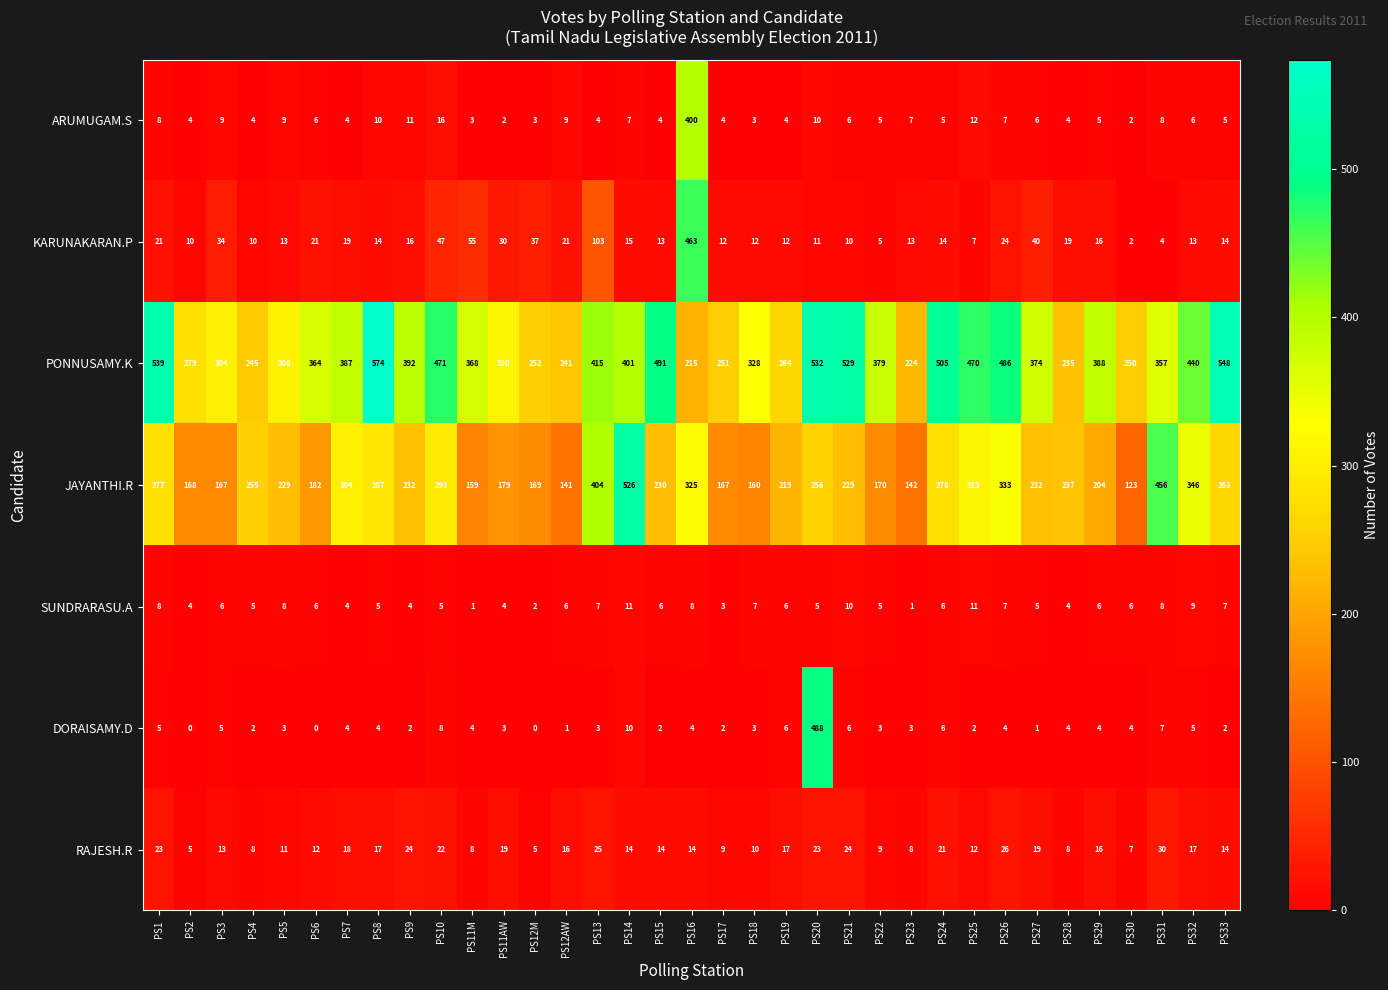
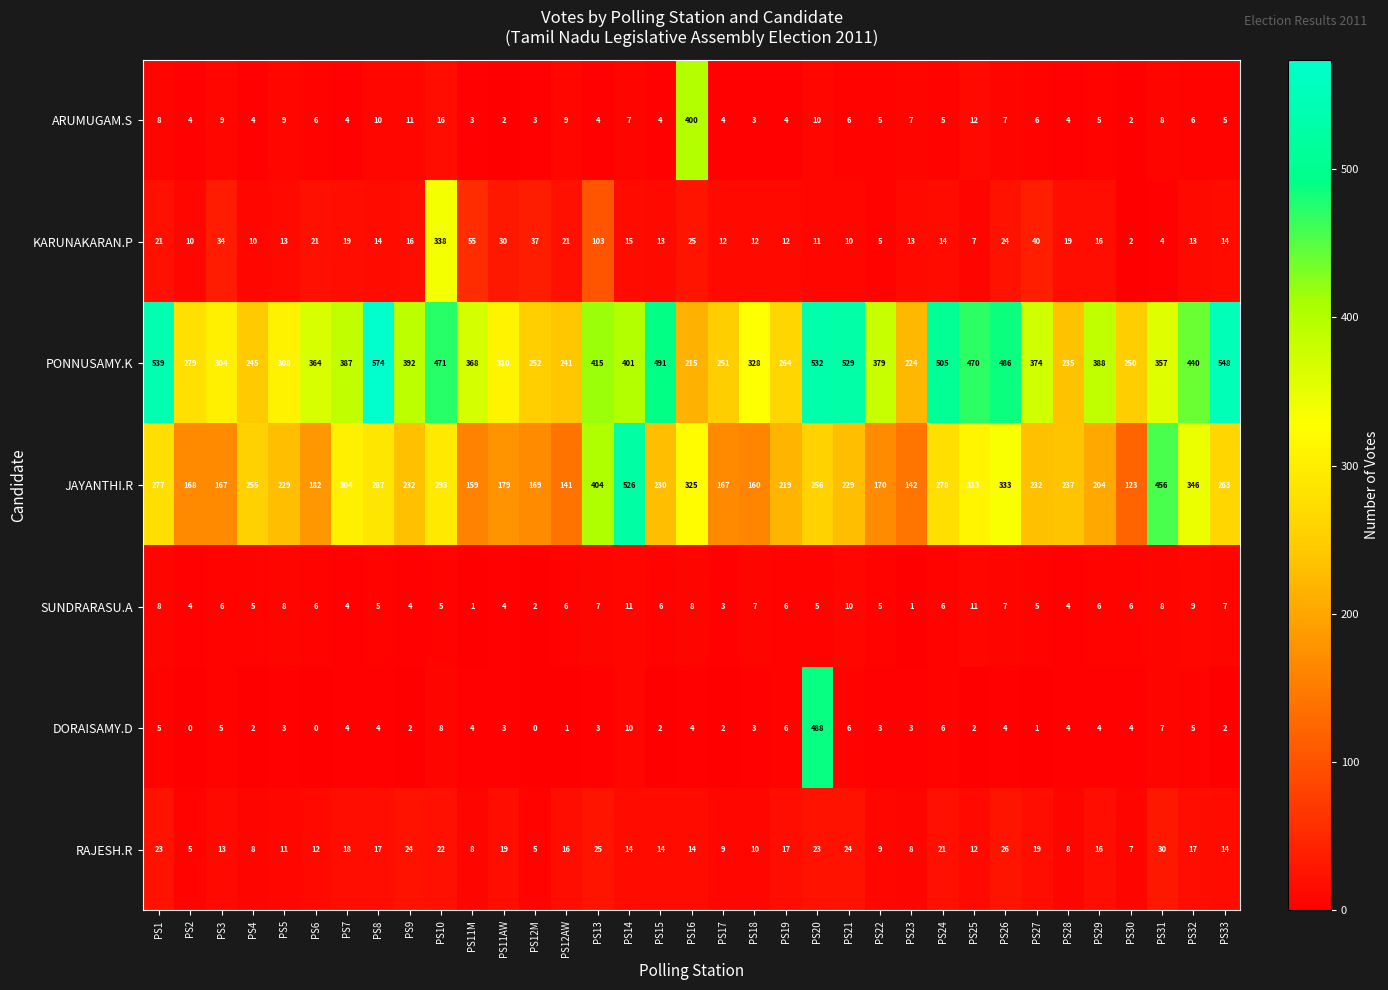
KARUNAKARAN.P, PS10: 47 -> 338
KARUNAKARAN.P, PS16: 463 -> 25
